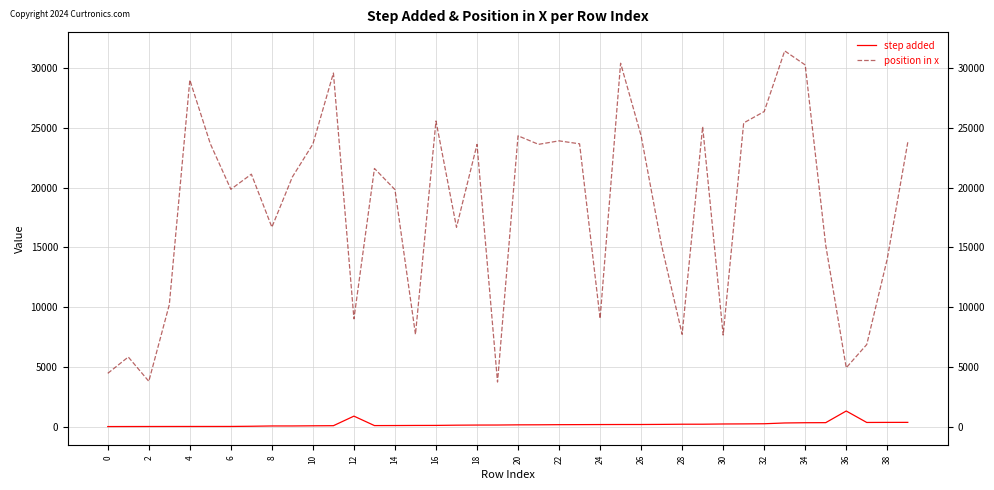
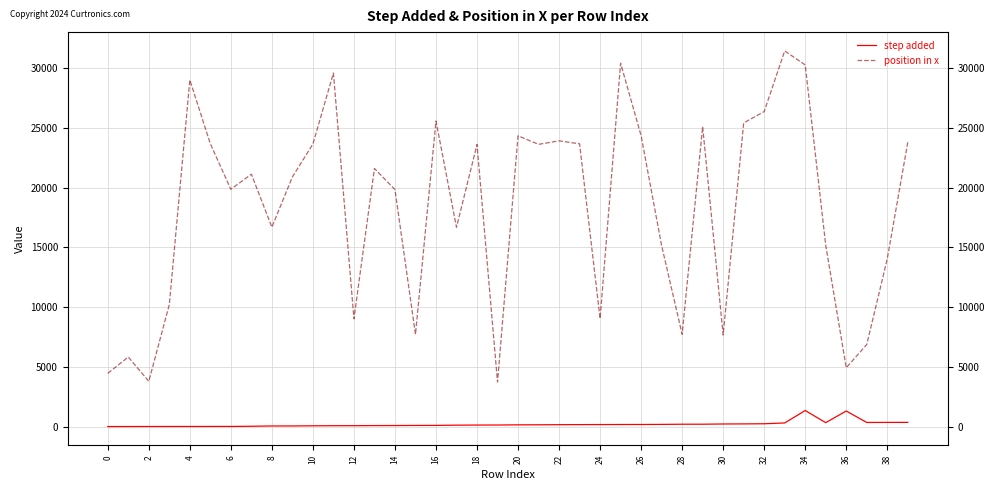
step added, 12: 900 -> 100
step added, 34: 300 -> 1400
